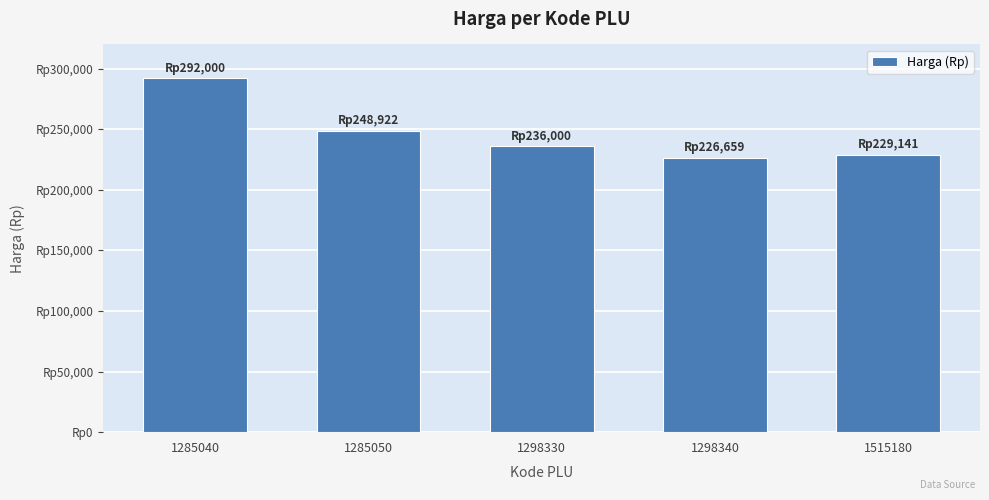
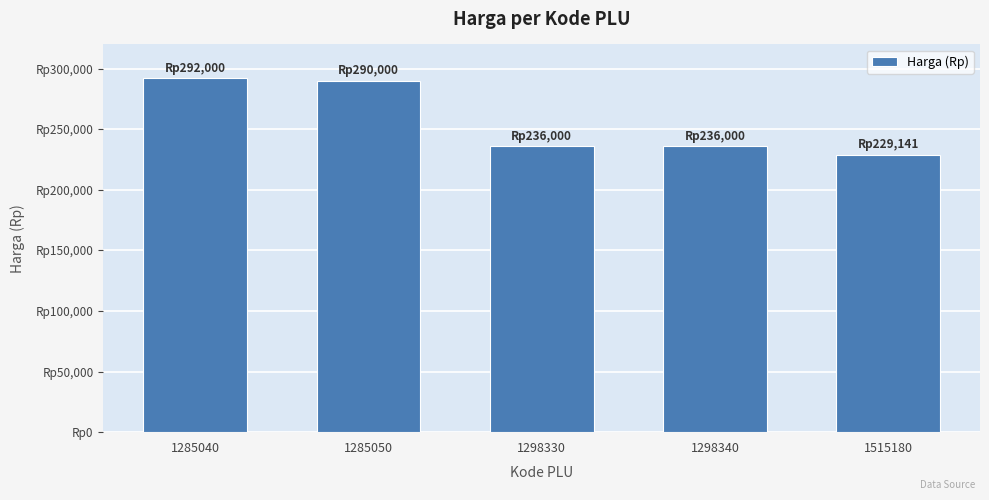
1285050: 248,922 -> 290,000
1298340: 226,659 -> 236,000
